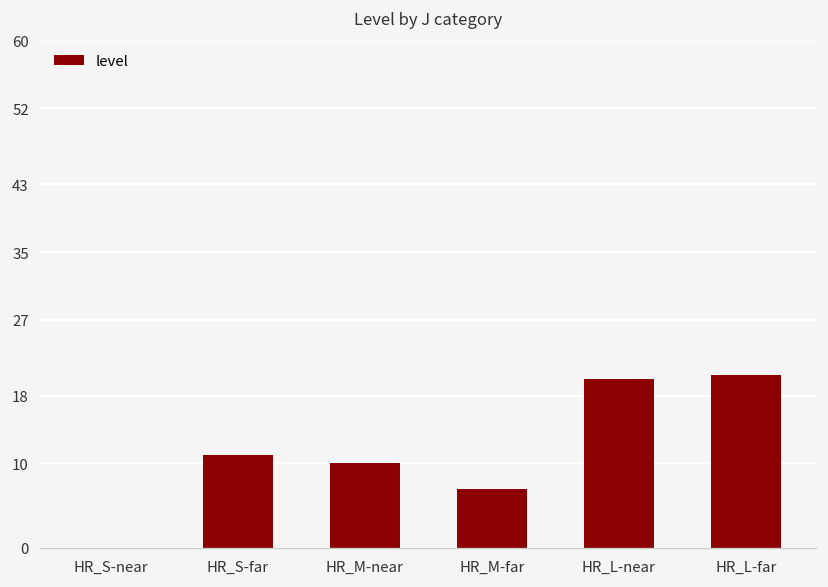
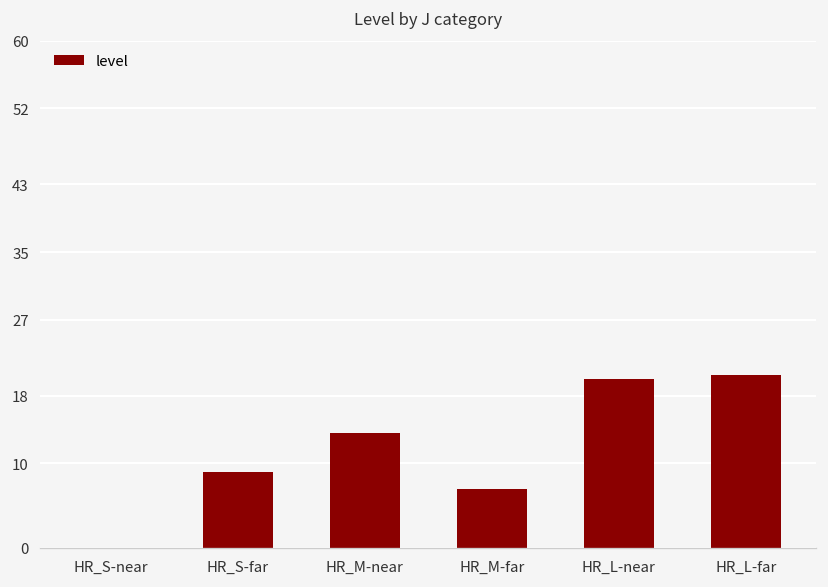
HR_S-far: 11 -> 9
HR_M-near: 10 -> 14
